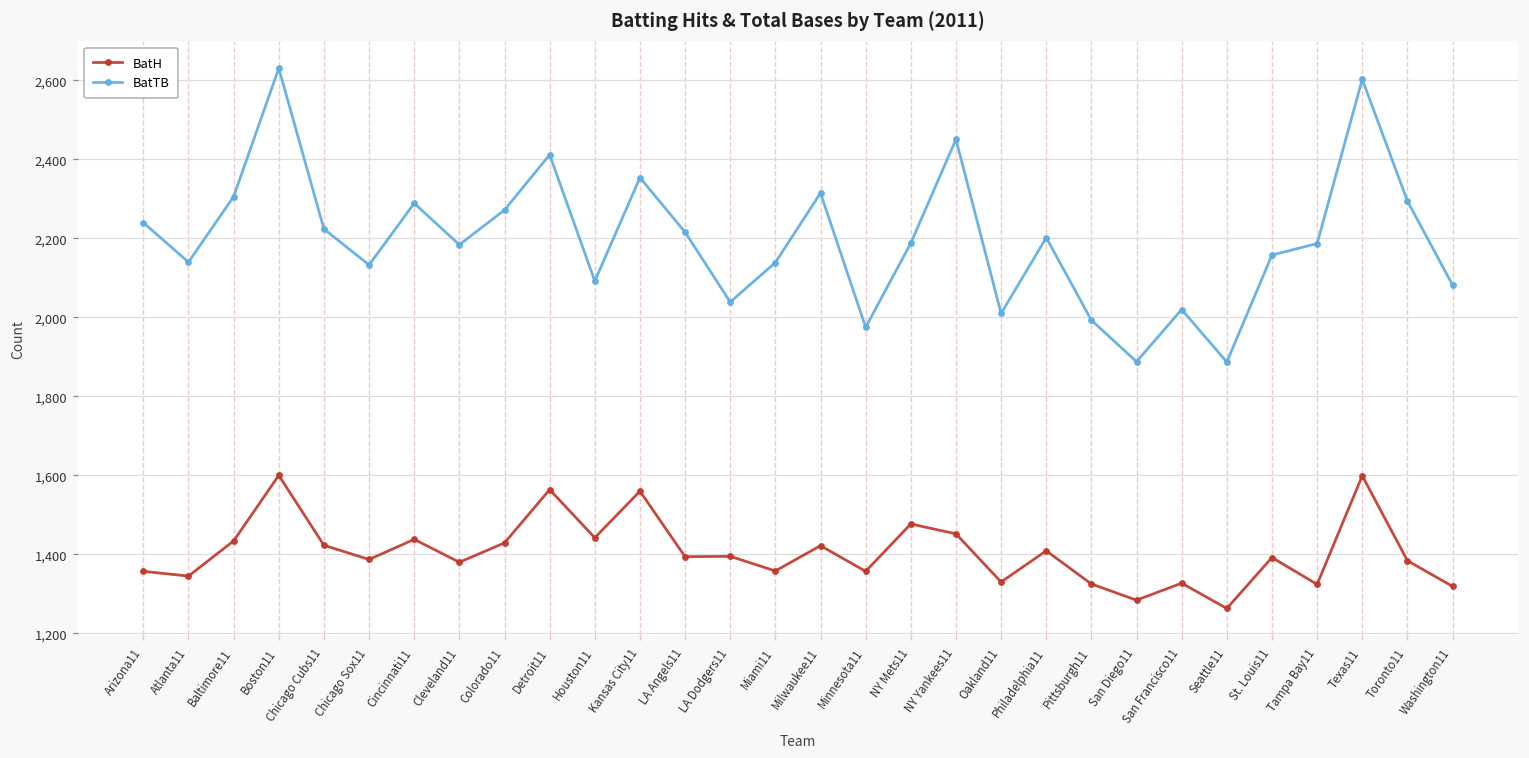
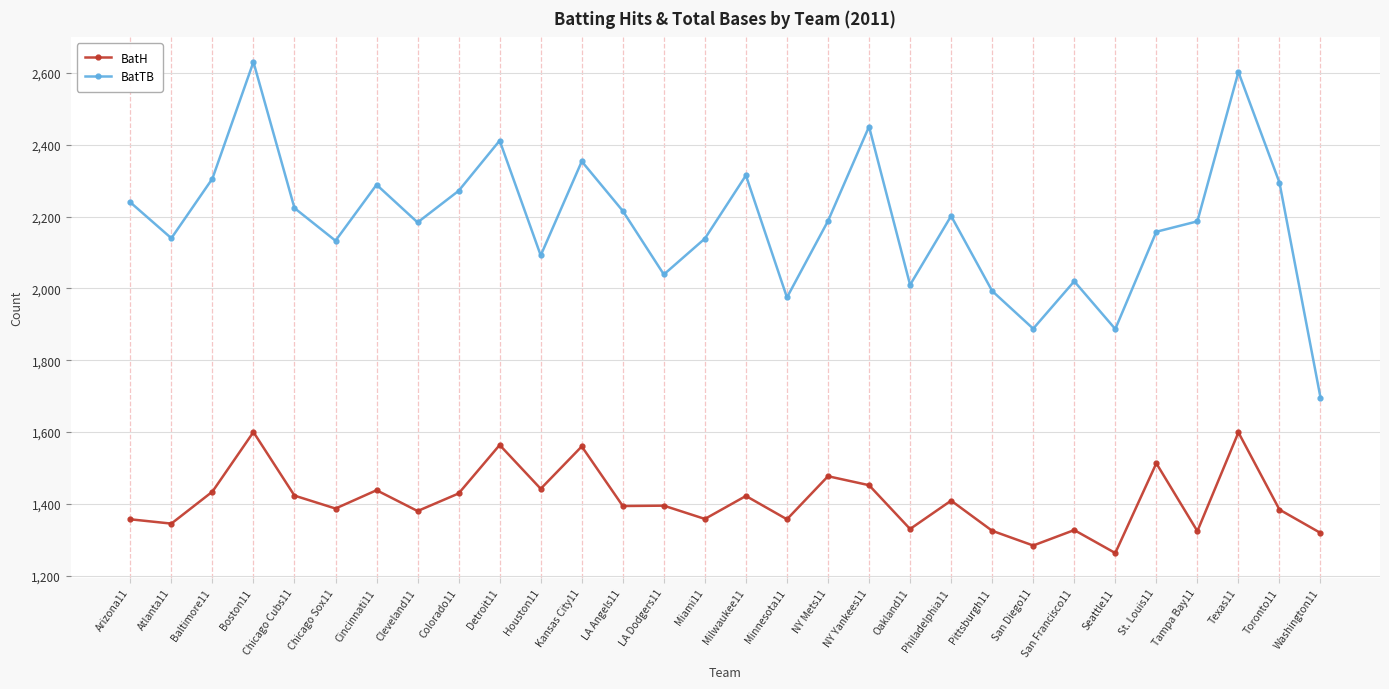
BatH, St. Louis11: 1,390 -> 1,510
BatTB, Washington11: 2,080 -> 1,700
